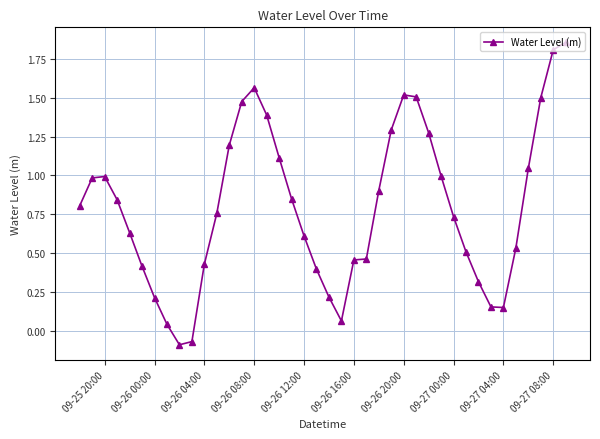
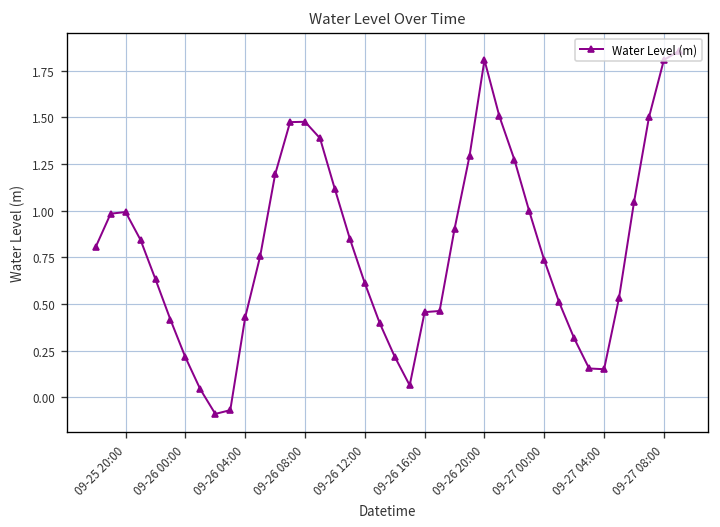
09-26 08:00: 1.56 -> 1.48
09-26 20:00: 1.52 -> 1.81
